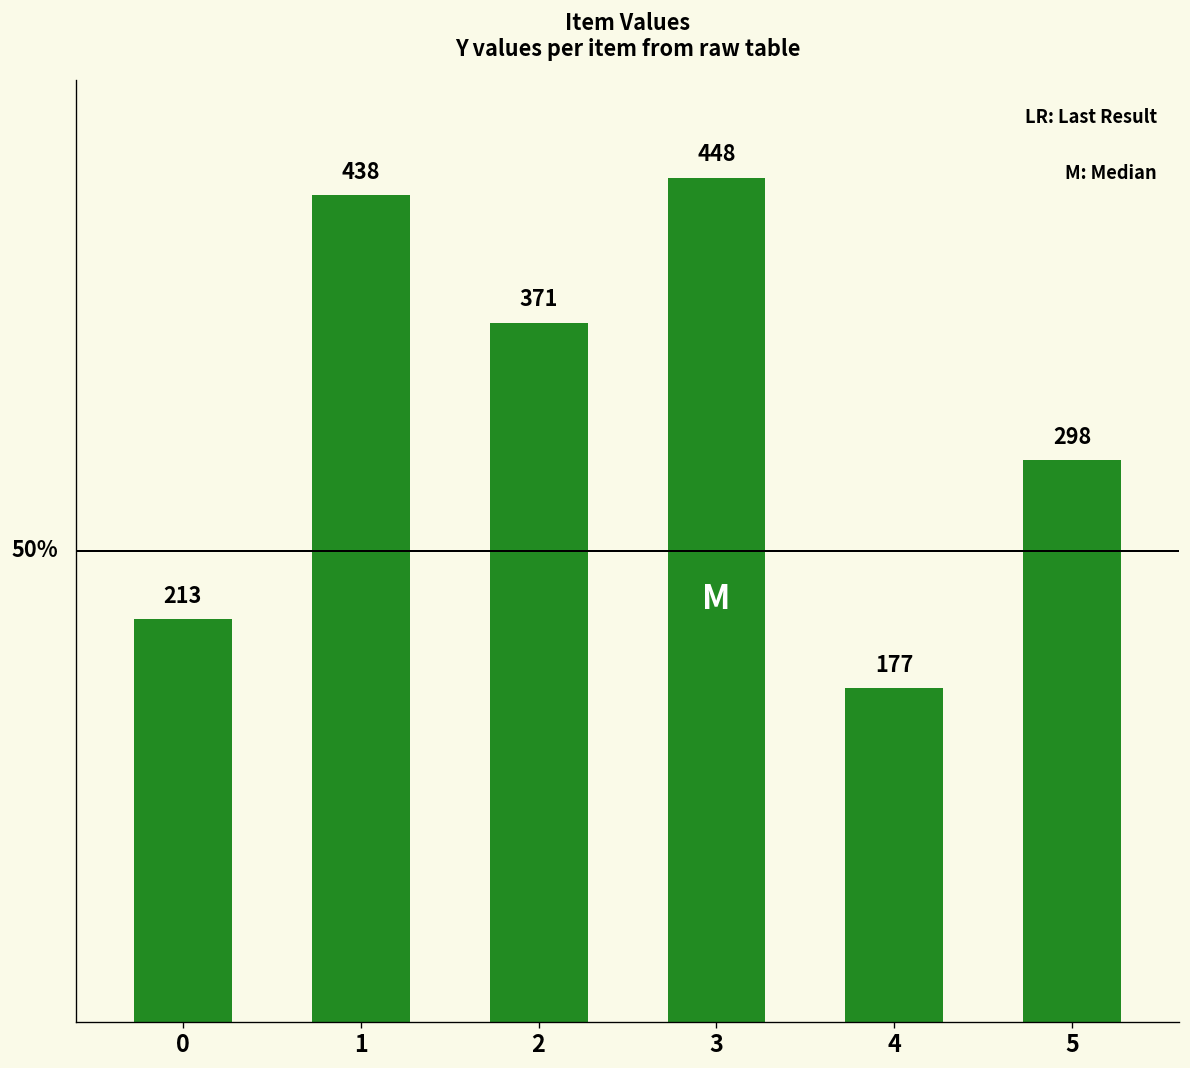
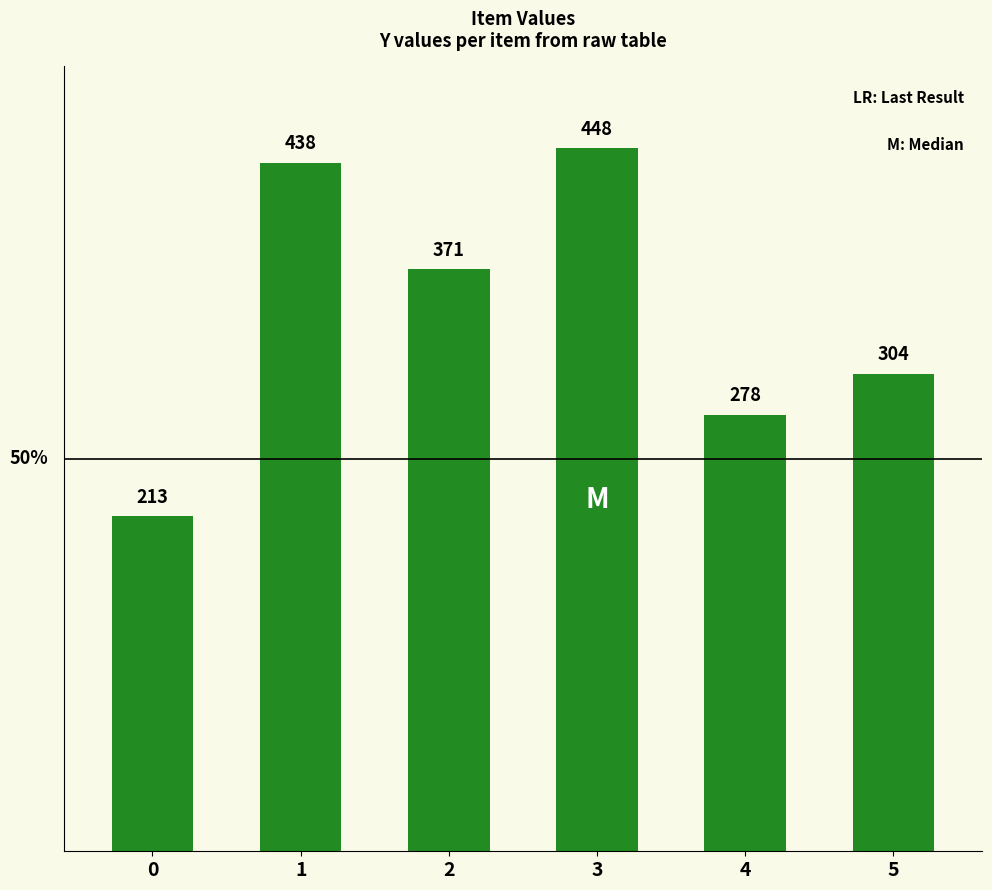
4: 177 -> 278
5: 298 -> 304
